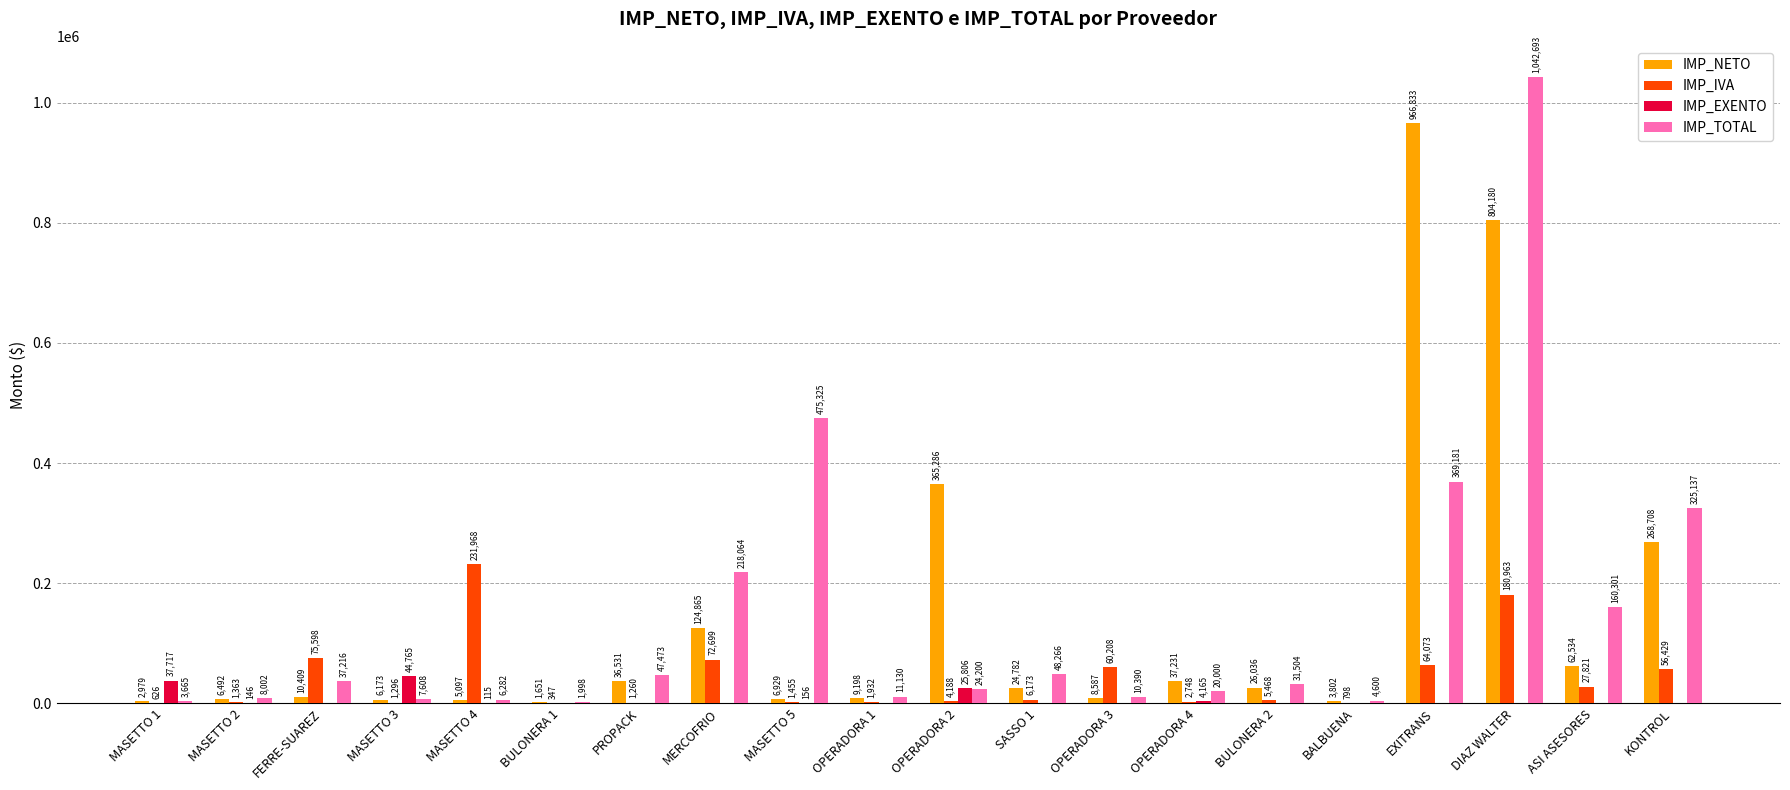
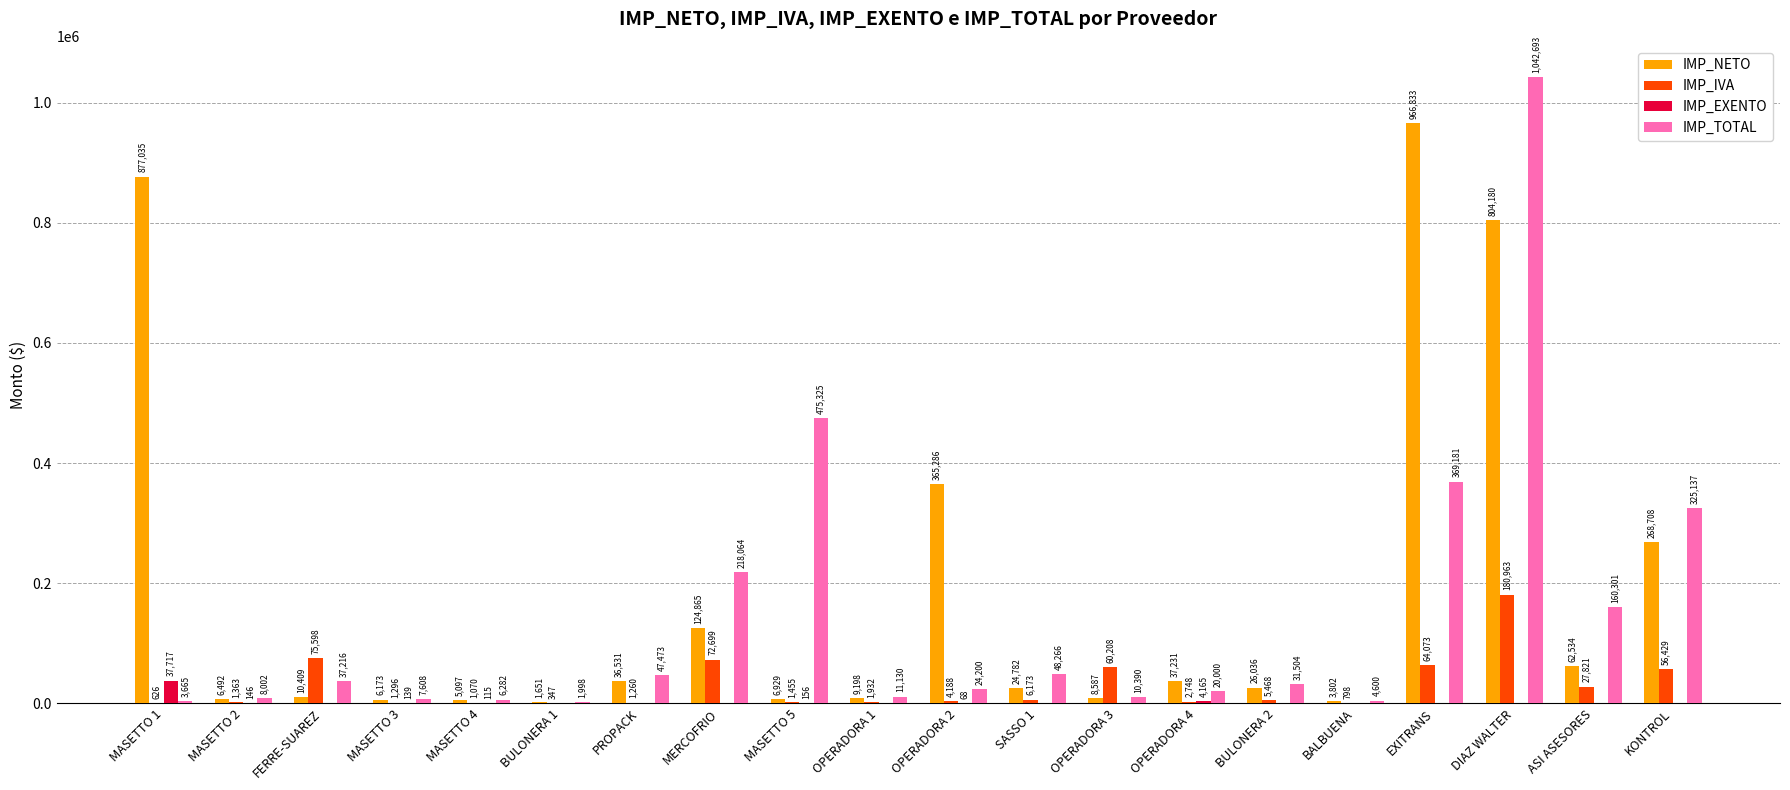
IMP_NETO, MASETTO 1: 2,979 -> 877,035
IMP_EXENTO, MASETTO 3: 44,765 -> 139
IMP_IVA, MASETTO 4: 231,968 -> 1,070
IMP_EXENTO, OPERADORA 2: 25,806 -> 68
